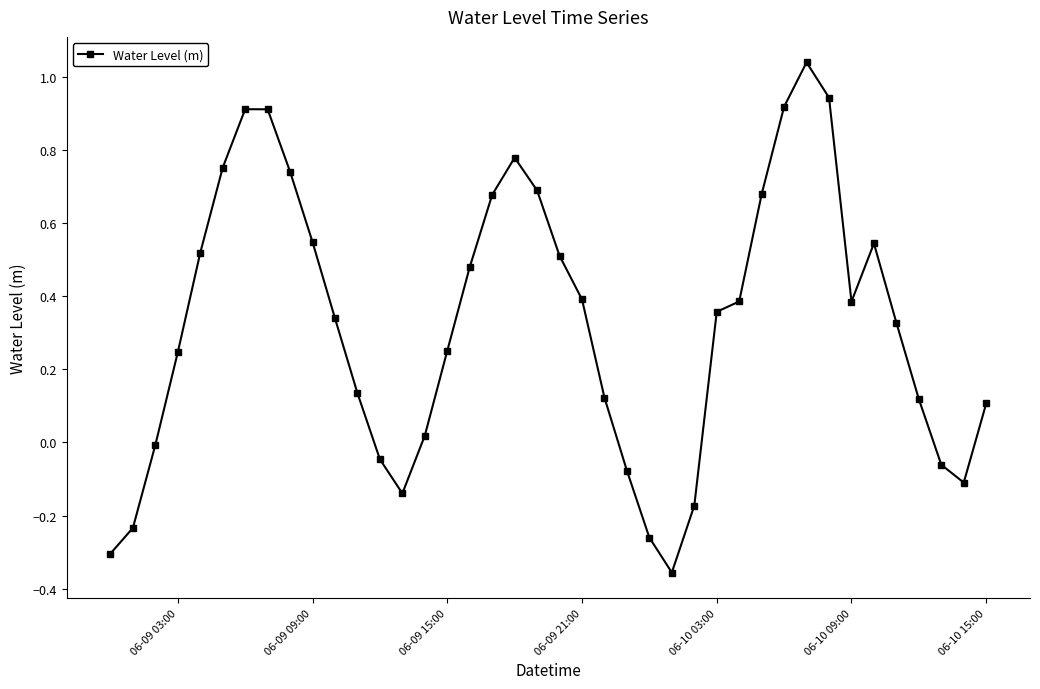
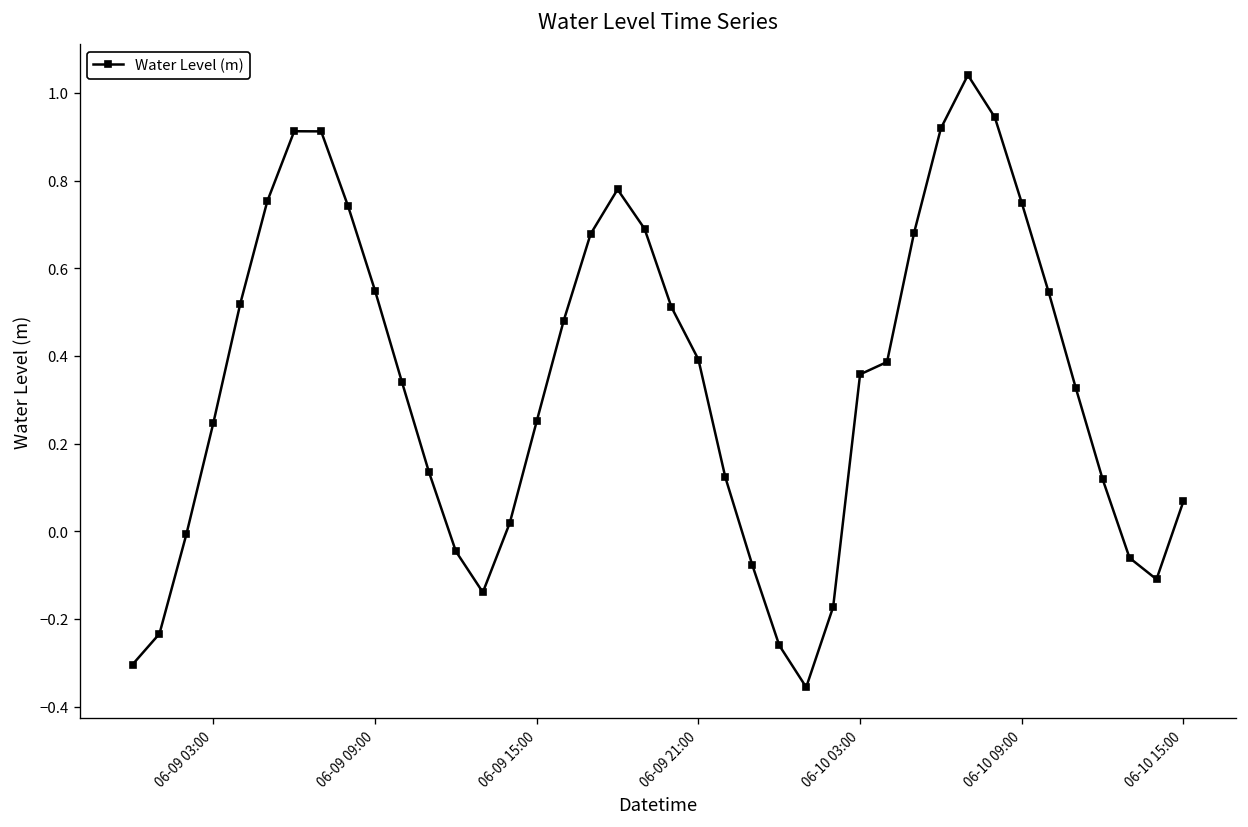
06-10 09:00: 0.39 -> 0.75
06-10 15:00: 0.11 -> 0.07
